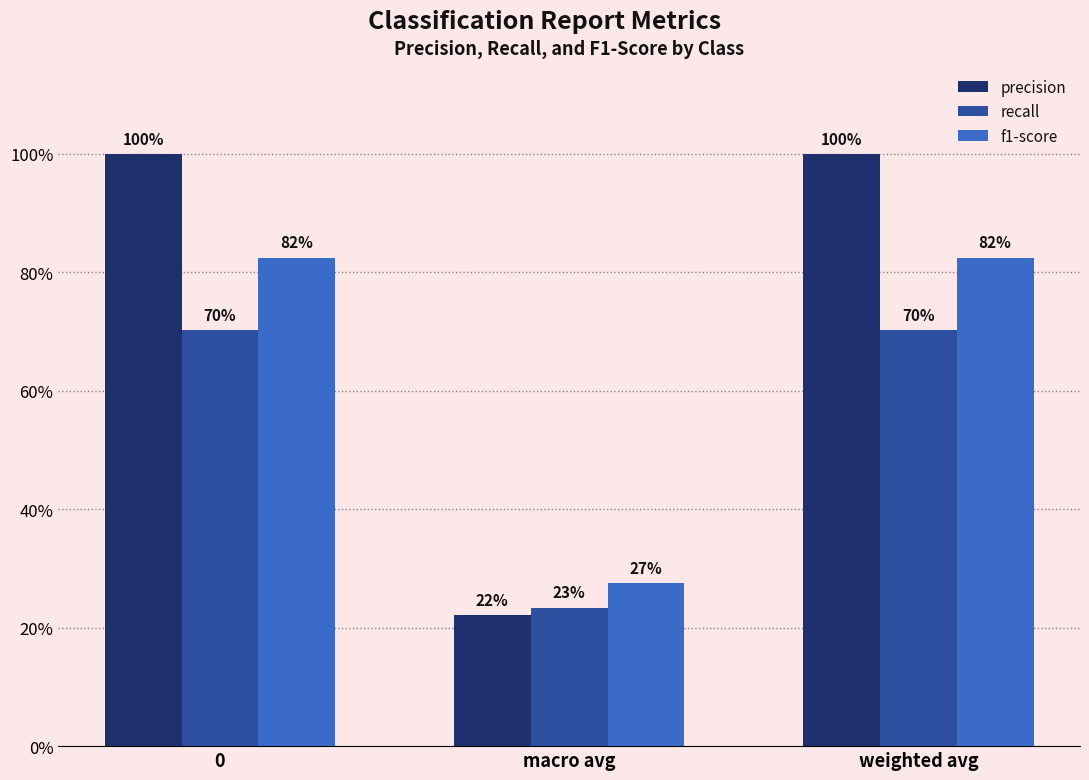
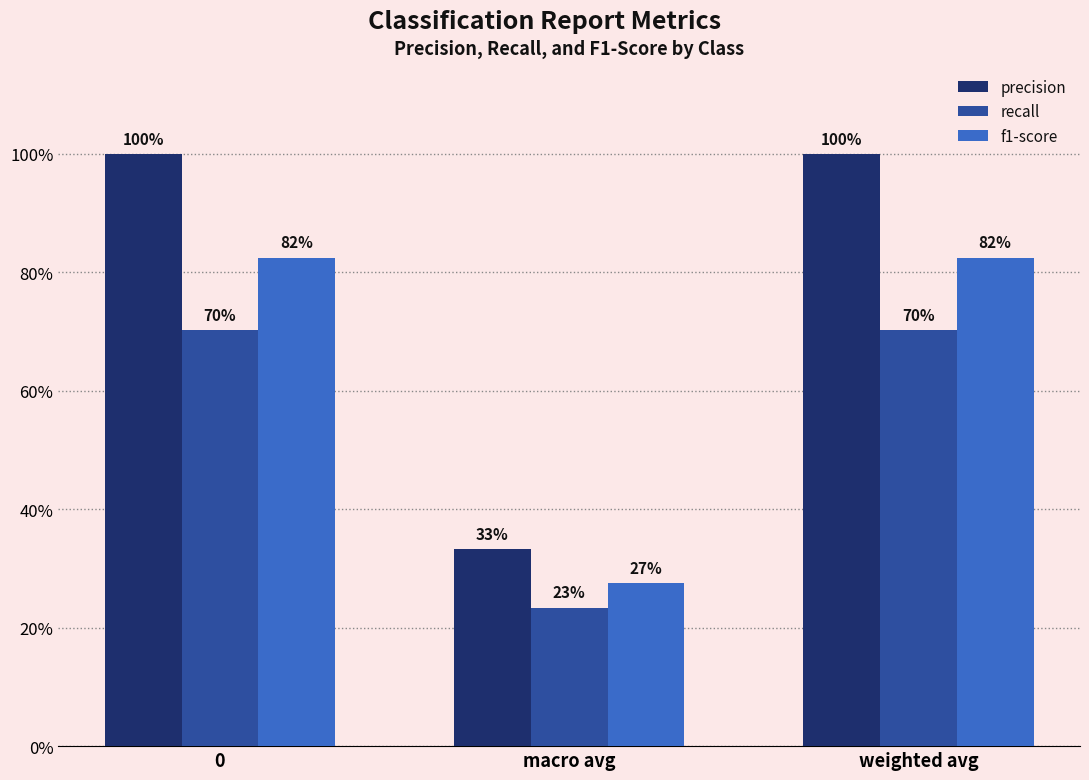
precision, macro avg: 22% -> 33%
